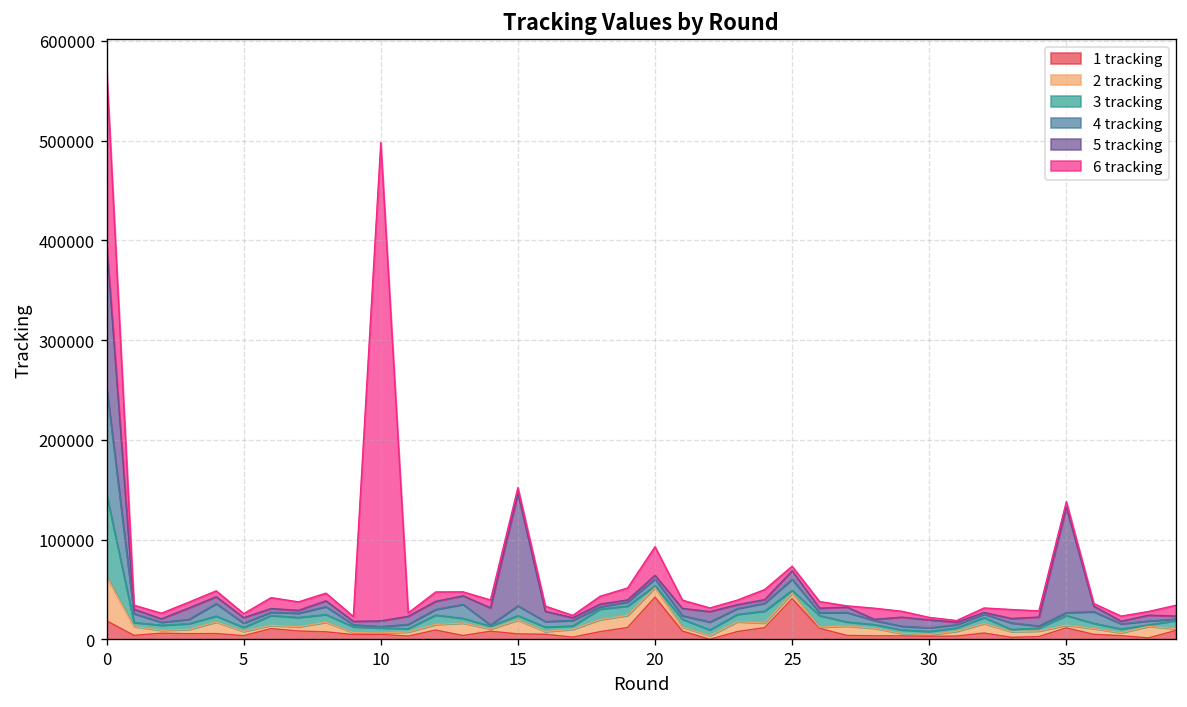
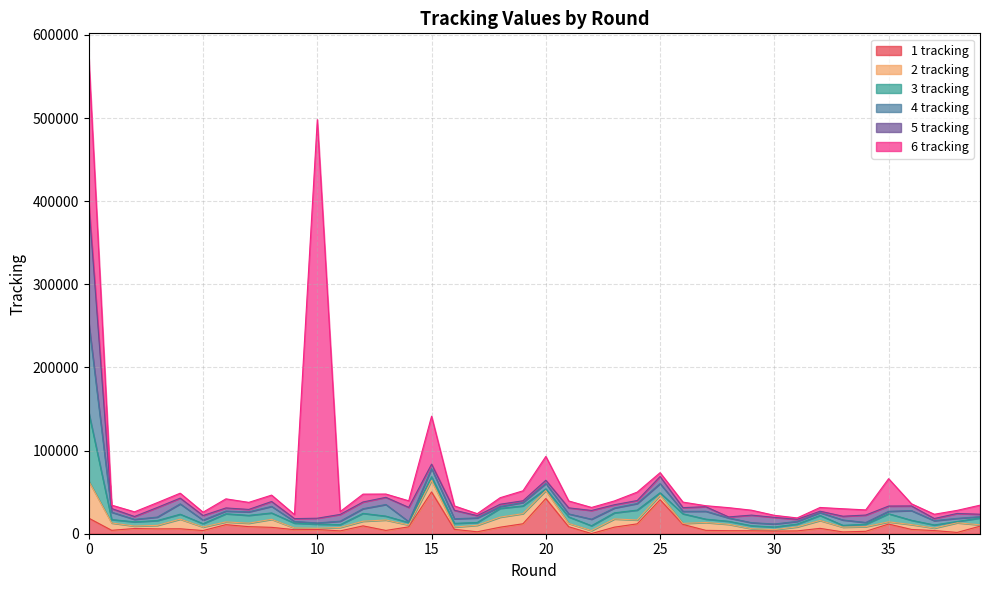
1 tracking, 15: 10000 -> 50000
5 tracking, 15: 110000 -> 10000
6 tracking, 15: 10000 -> 60000
5 tracking, 35: 110000 -> 10000
6 tracking, 35: 10000 -> 30000
